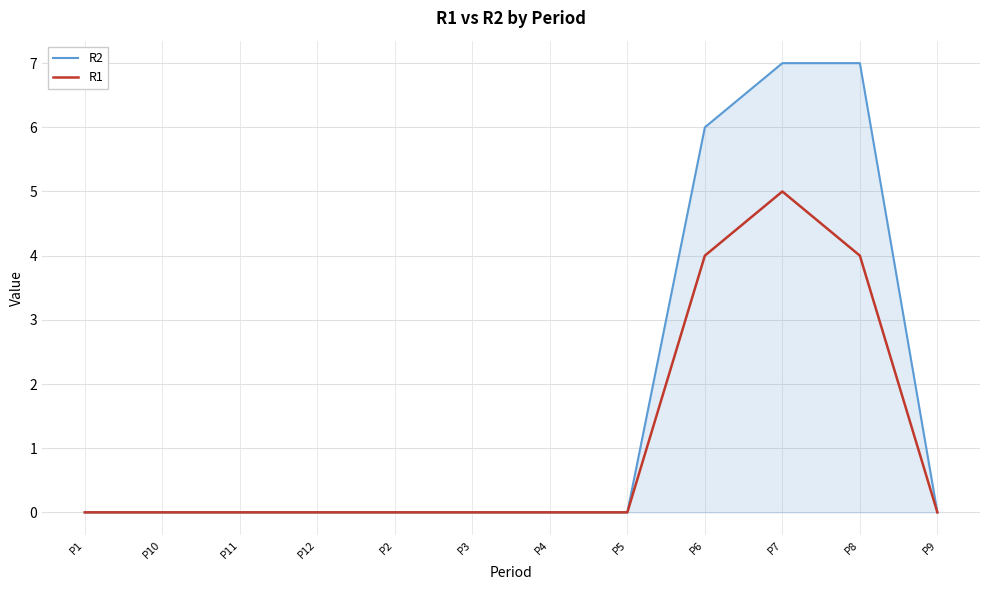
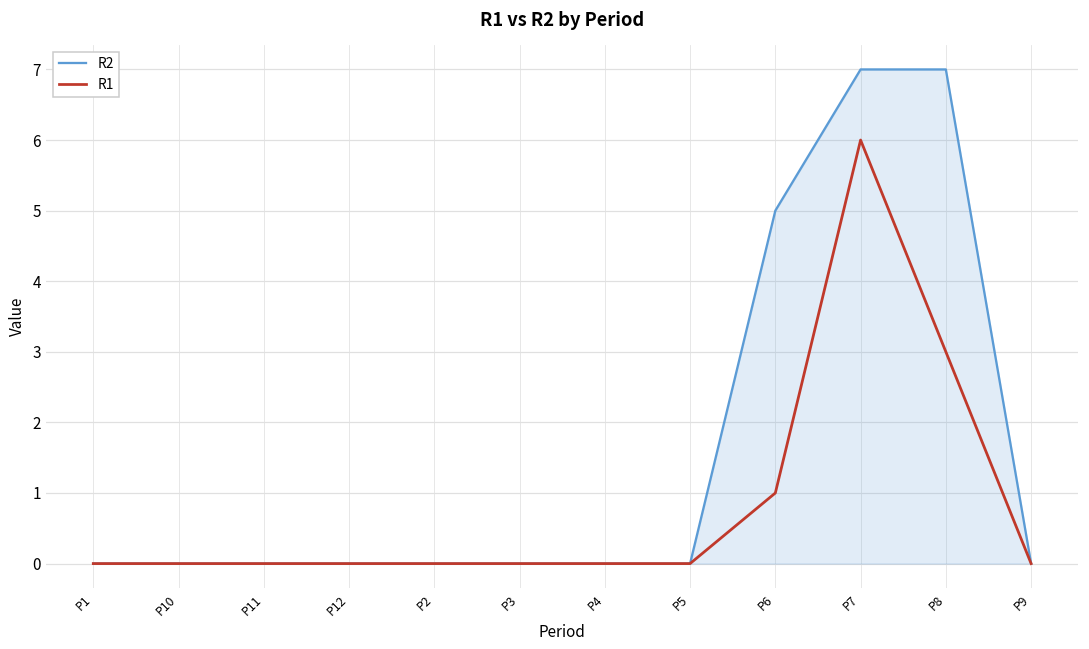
R2, P6: 6 -> 5
R1, P6: 4 -> 1
R1, P7: 5 -> 6
R1, P8: 4 -> 3
